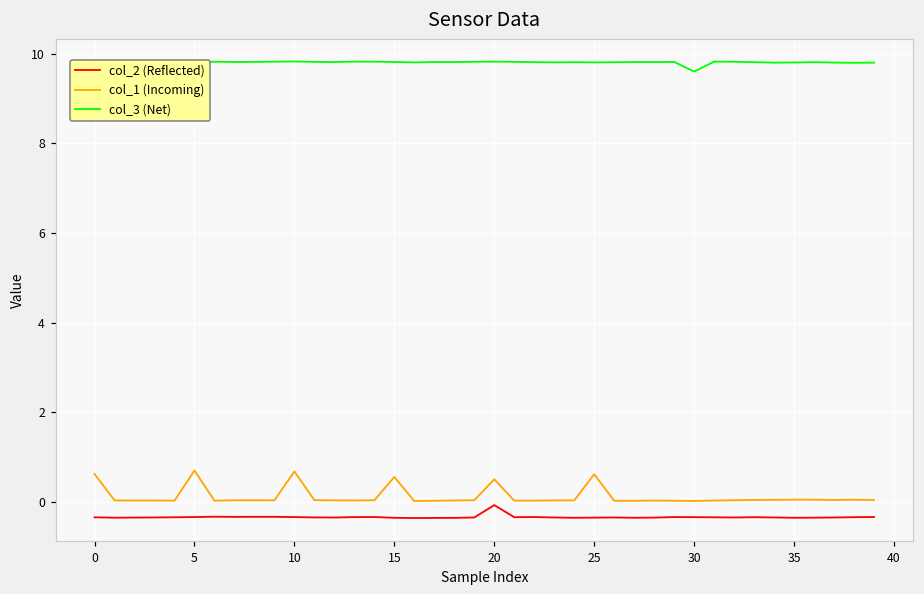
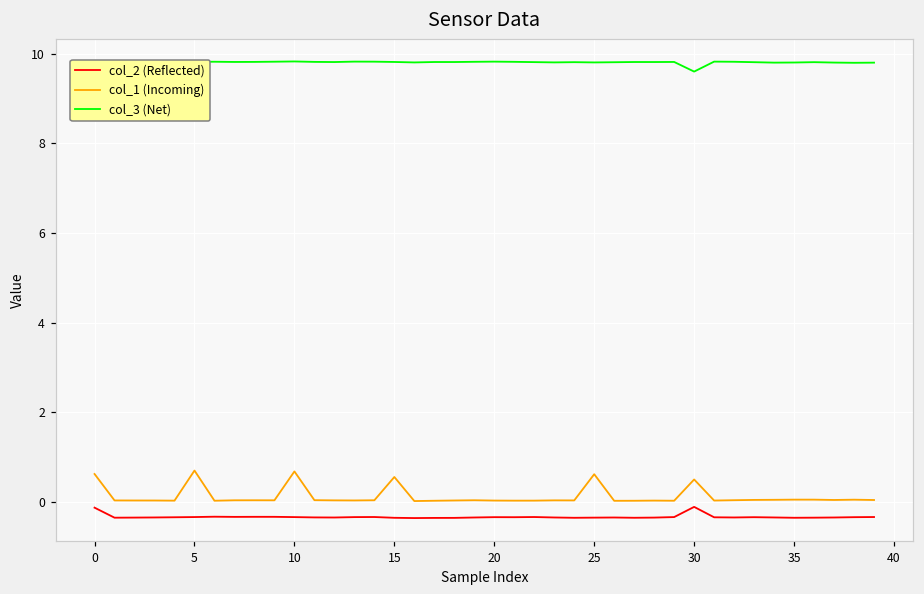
col_2 (Reflected), 0: -0.3 -> -0.1
col_2 (Reflected), 20: -0.1 -> -0.3
col_1 (Incoming), 20: 0.5 -> 0.0
col_2 (Reflected), 30: -0.3 -> -0.1
col_1 (Incoming), 30: 0.0 -> 0.5
